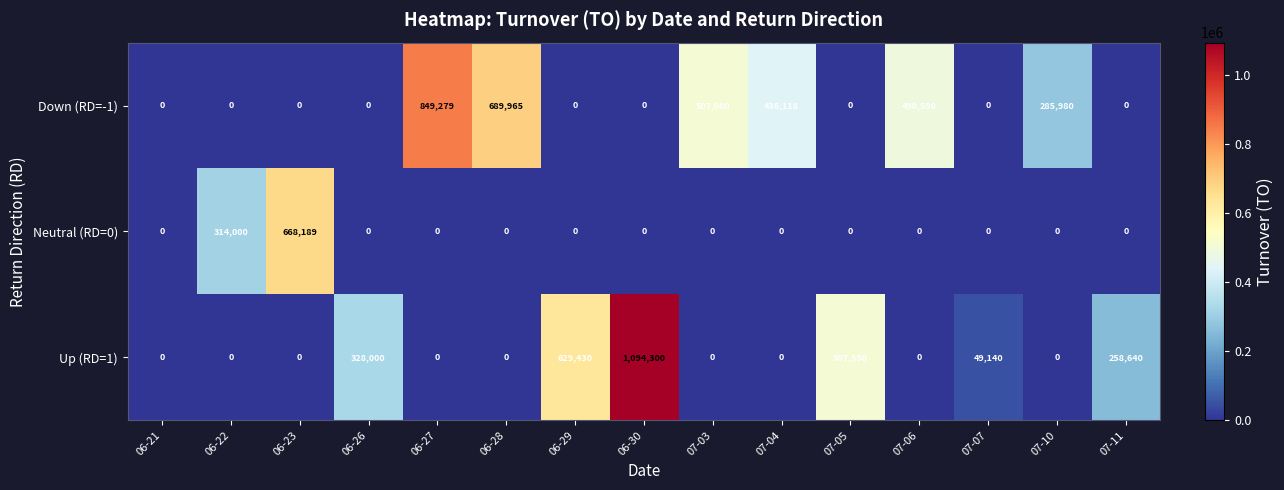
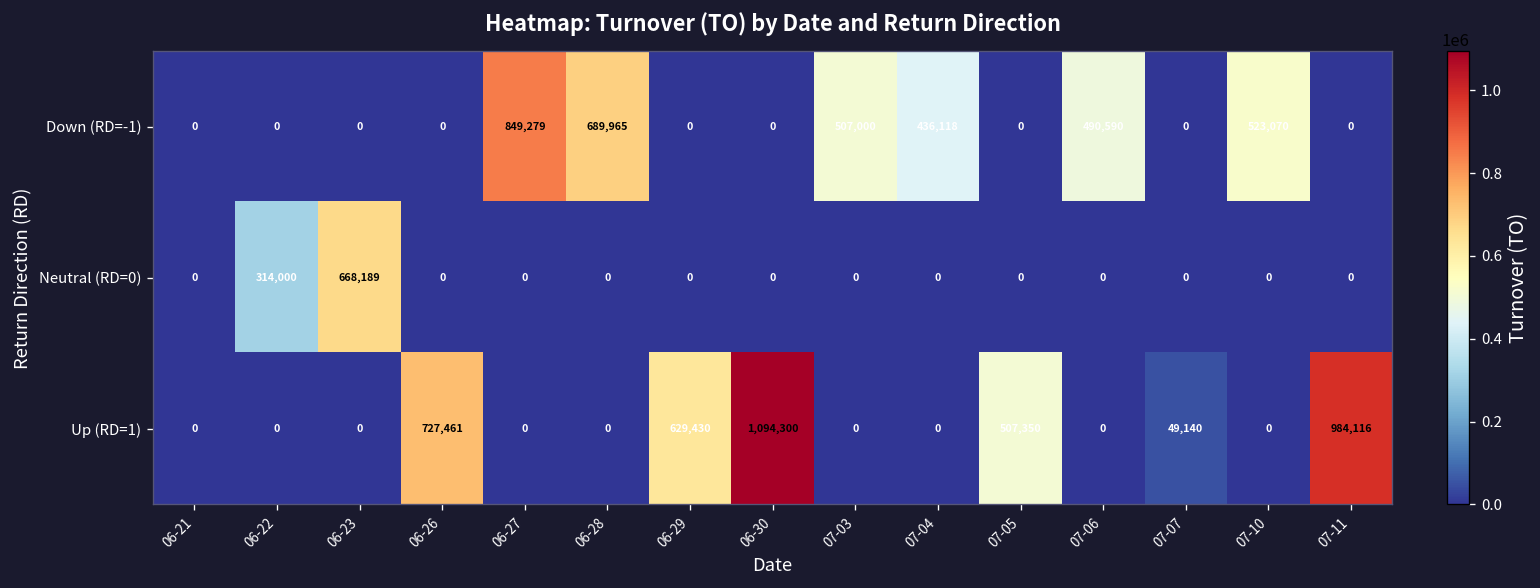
Down (RD=-1), 07-10: 285,980 -> 523,070
Up (RD=1), 06-26: 328,000 -> 727,461
Up (RD=1), 07-11: 258,640 -> 984,116
